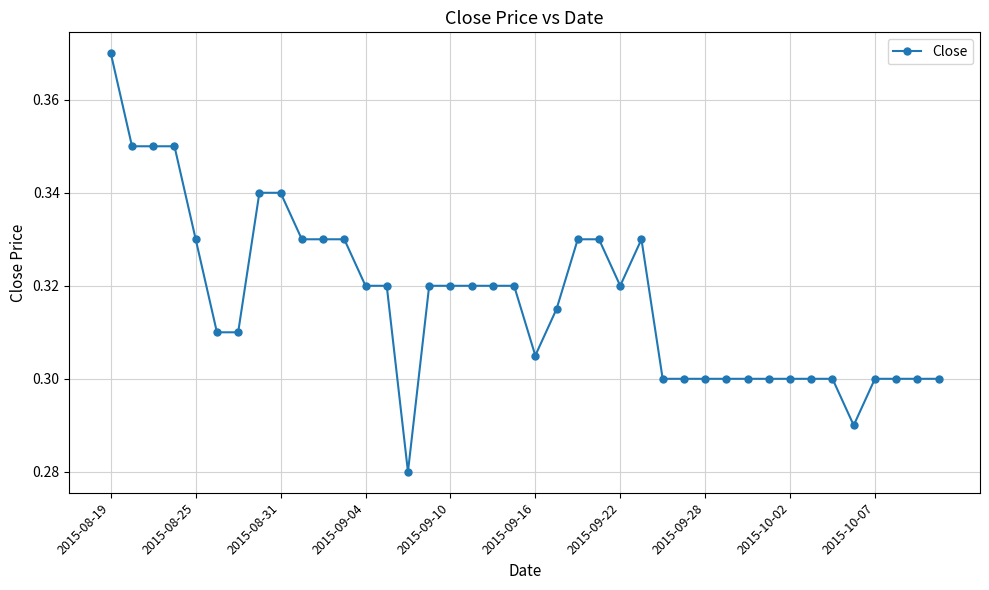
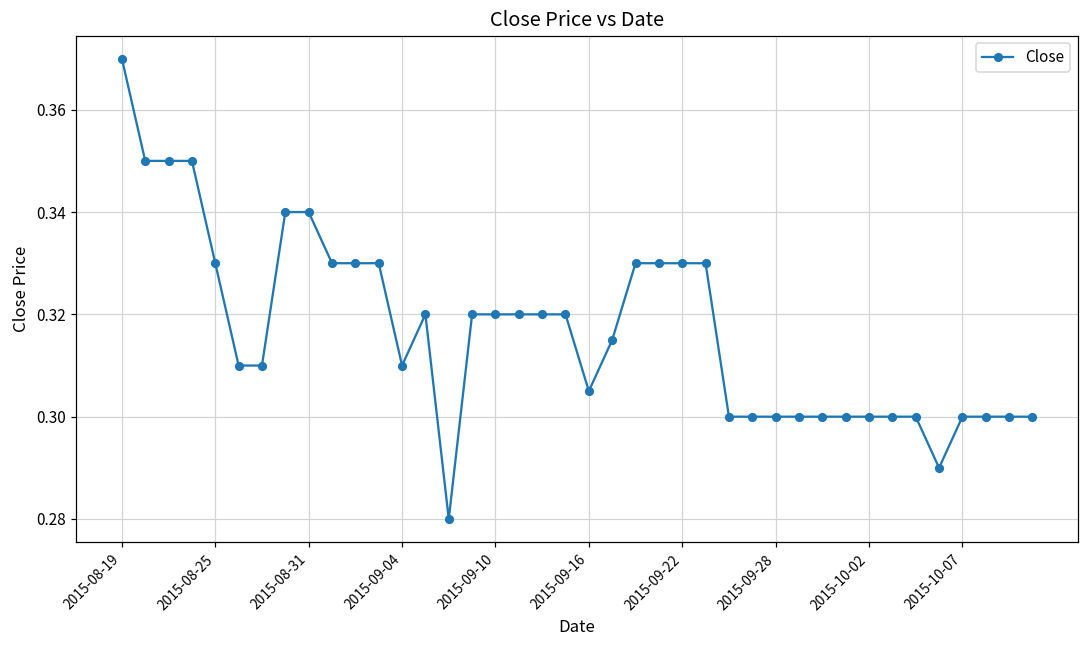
2015-09-04: 0.32 -> 0.31
2015-09-22: 0.32 -> 0.33
